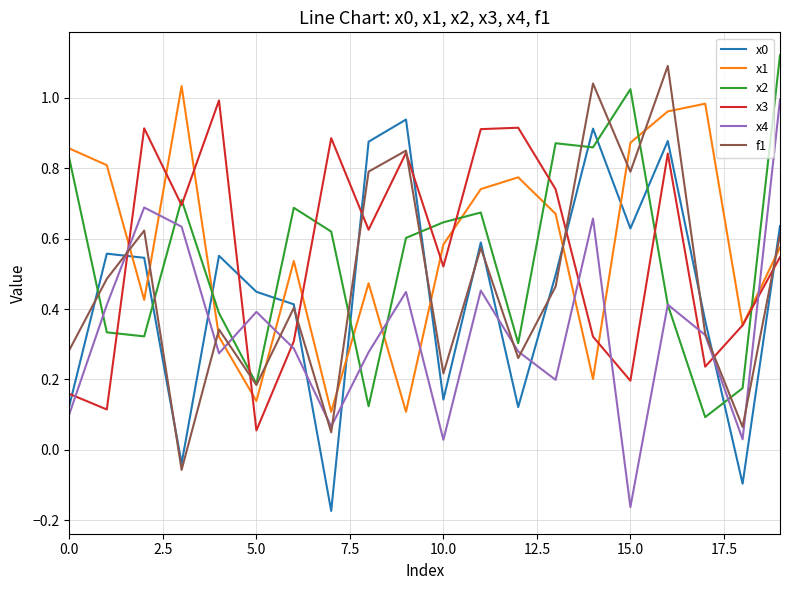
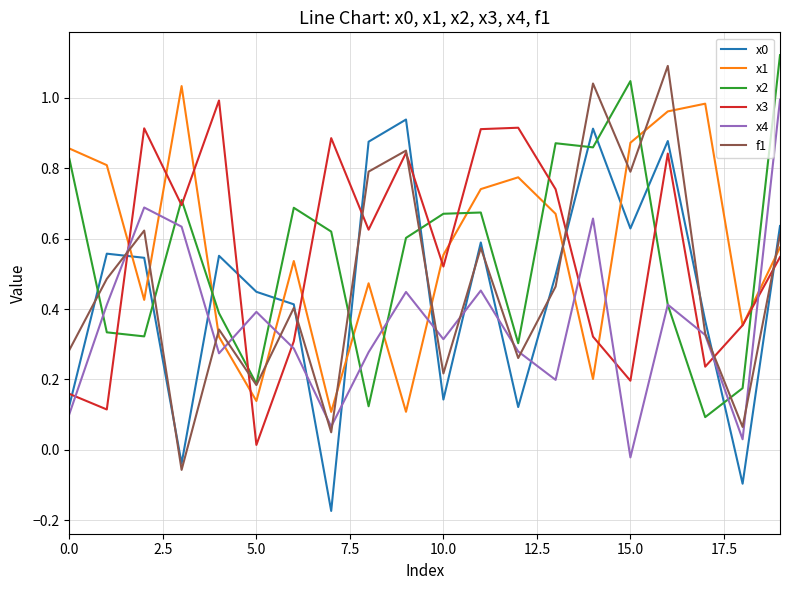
x3, 5.0: 0.05 -> 0.01
x1, 10.0: 0.58 -> 0.55
x2, 10.0: 0.65 -> 0.67
x4, 10.0: 0.03 -> 0.31
x2, 15.0: 1.02 -> 1.05
x4, 15.0: -0.16 -> -0.02
